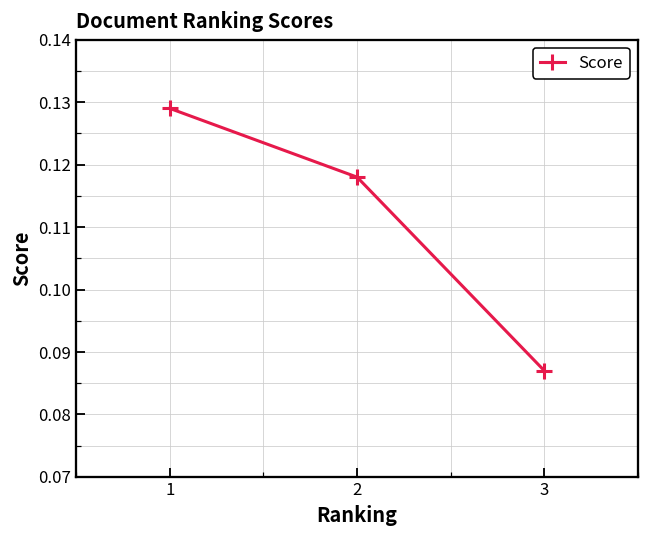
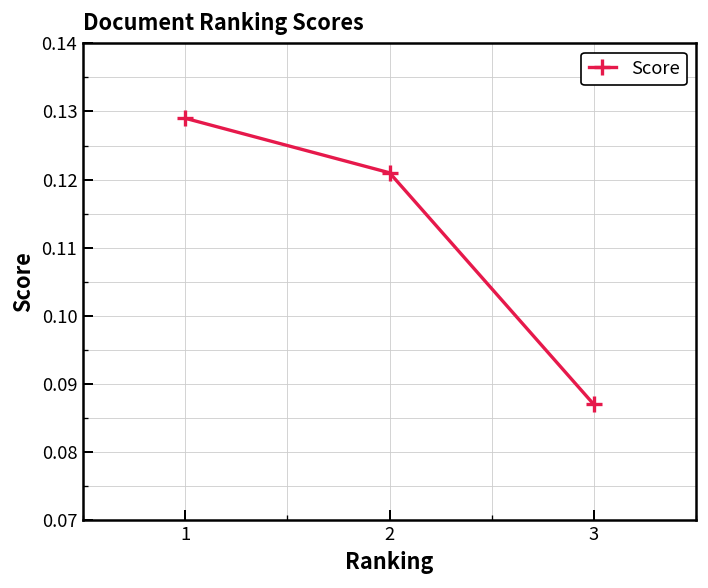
2: 0.118 -> 0.121
